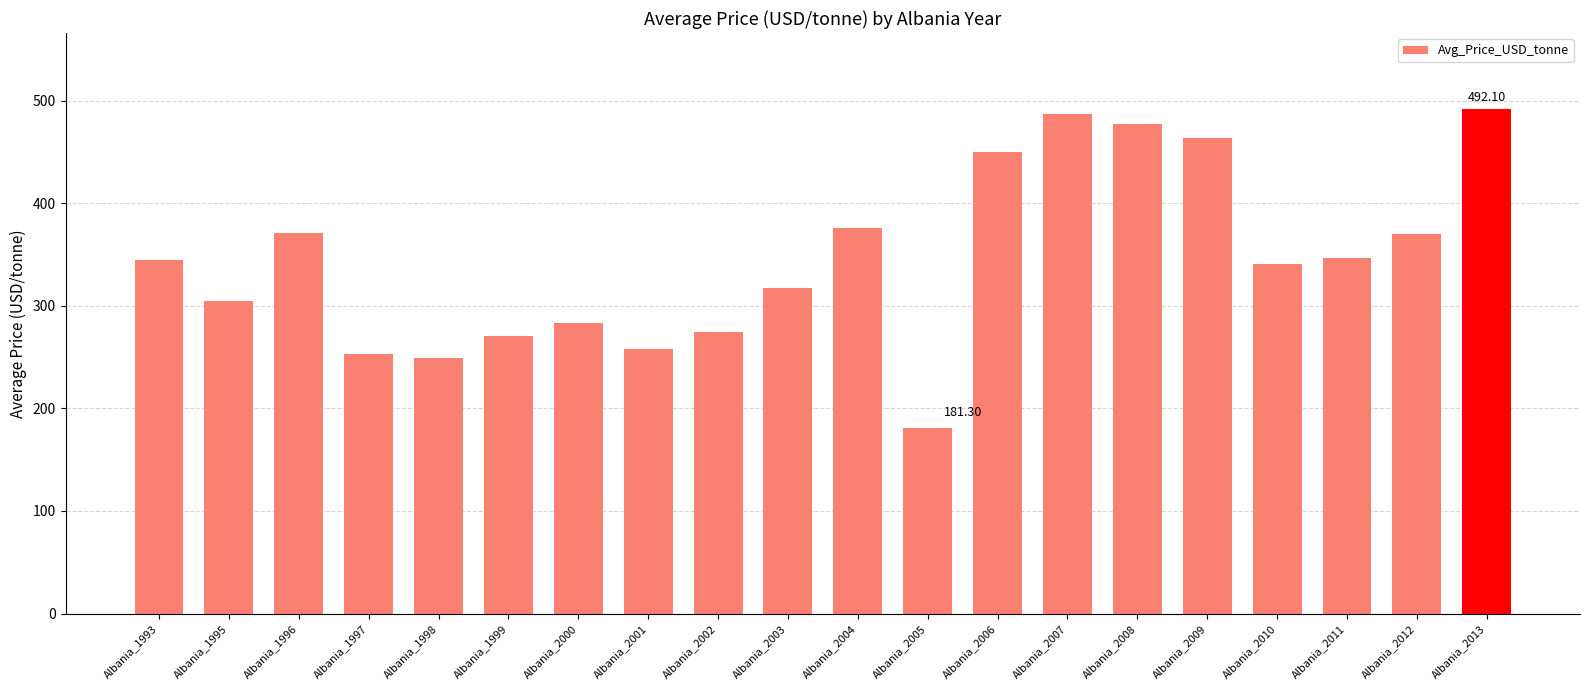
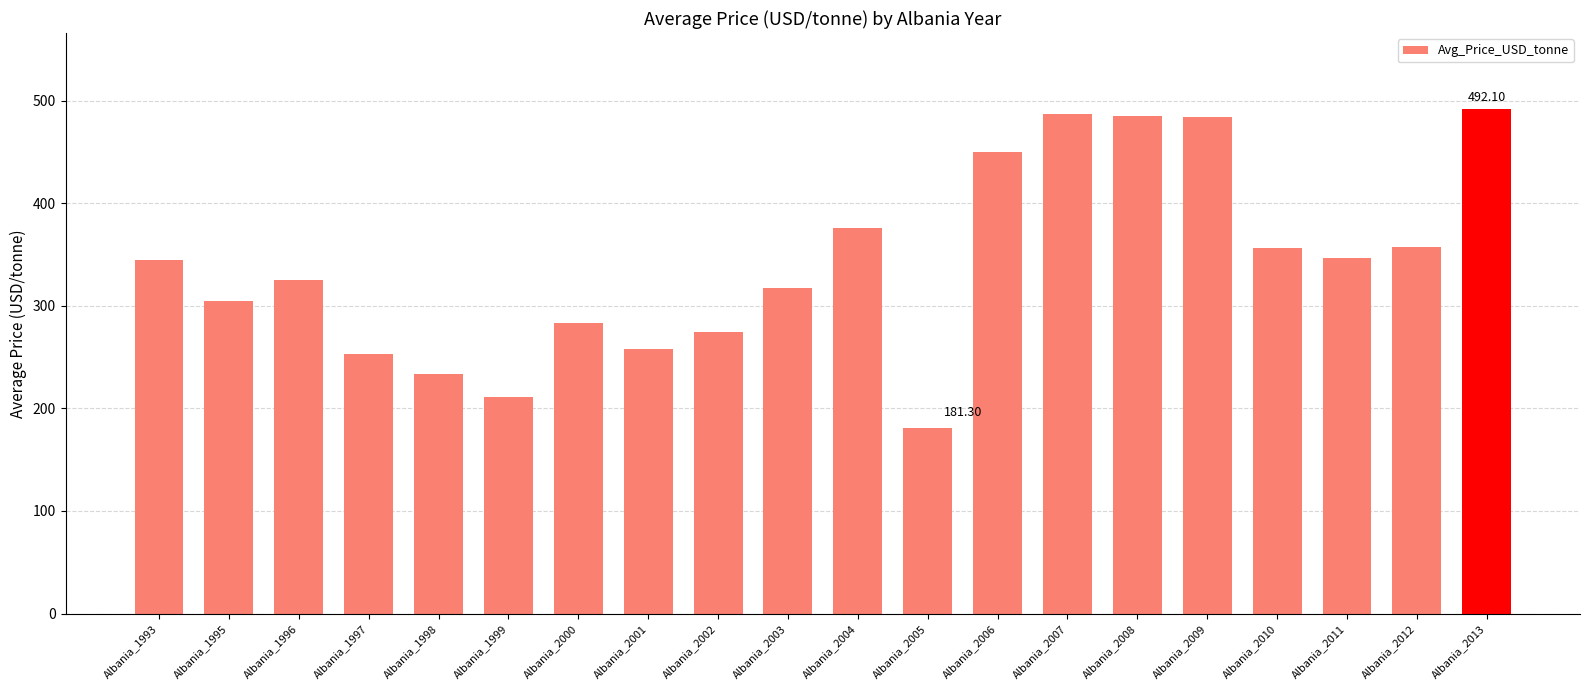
Albania_1996: 371 -> 325
Albania_1998: 249 -> 233
Albania_1999: 270 -> 211
Albania_2008: 477 -> 485
Albania_2009: 463 -> 484
Albania_2010: 340 -> 356
Albania_2012: 370 -> 357
